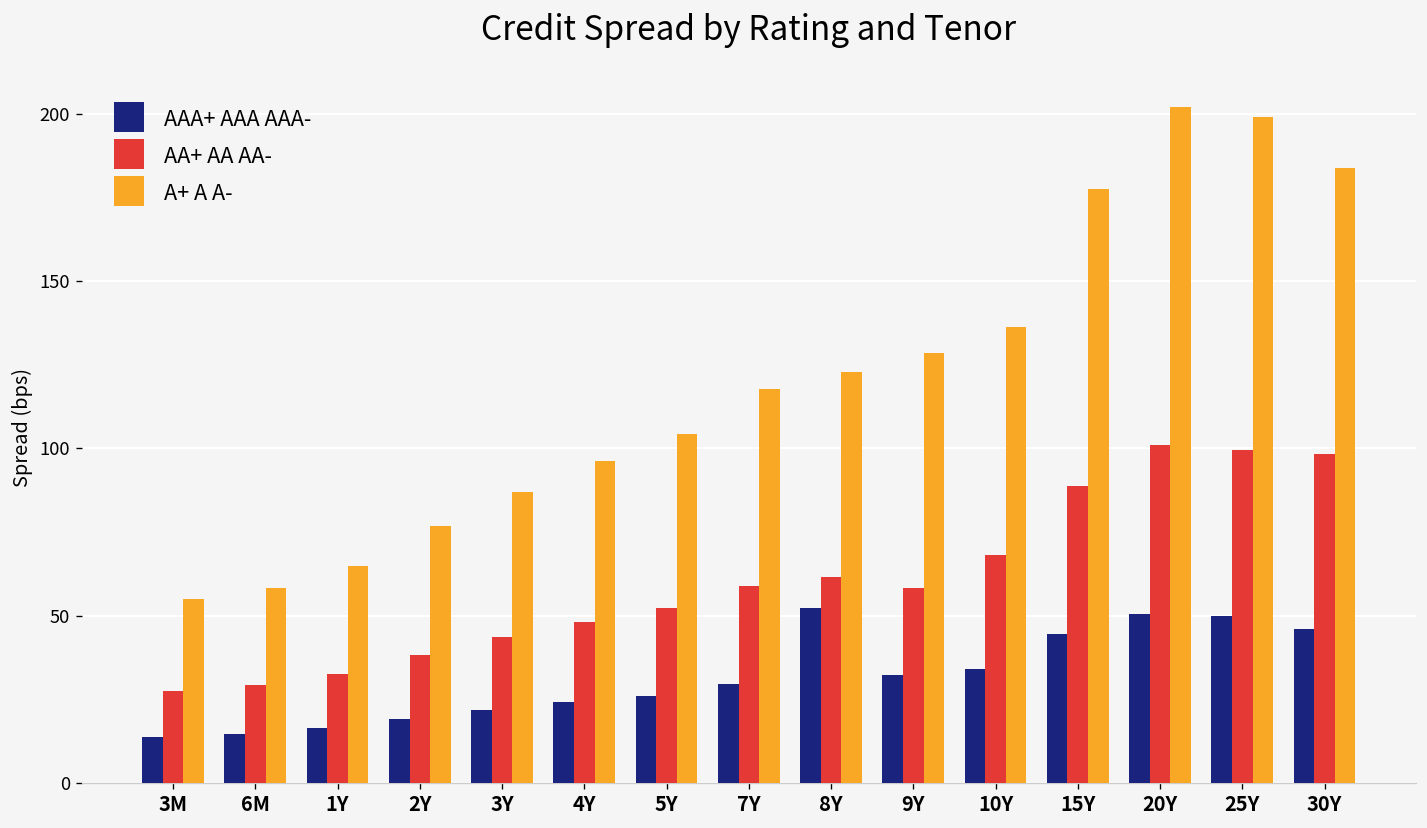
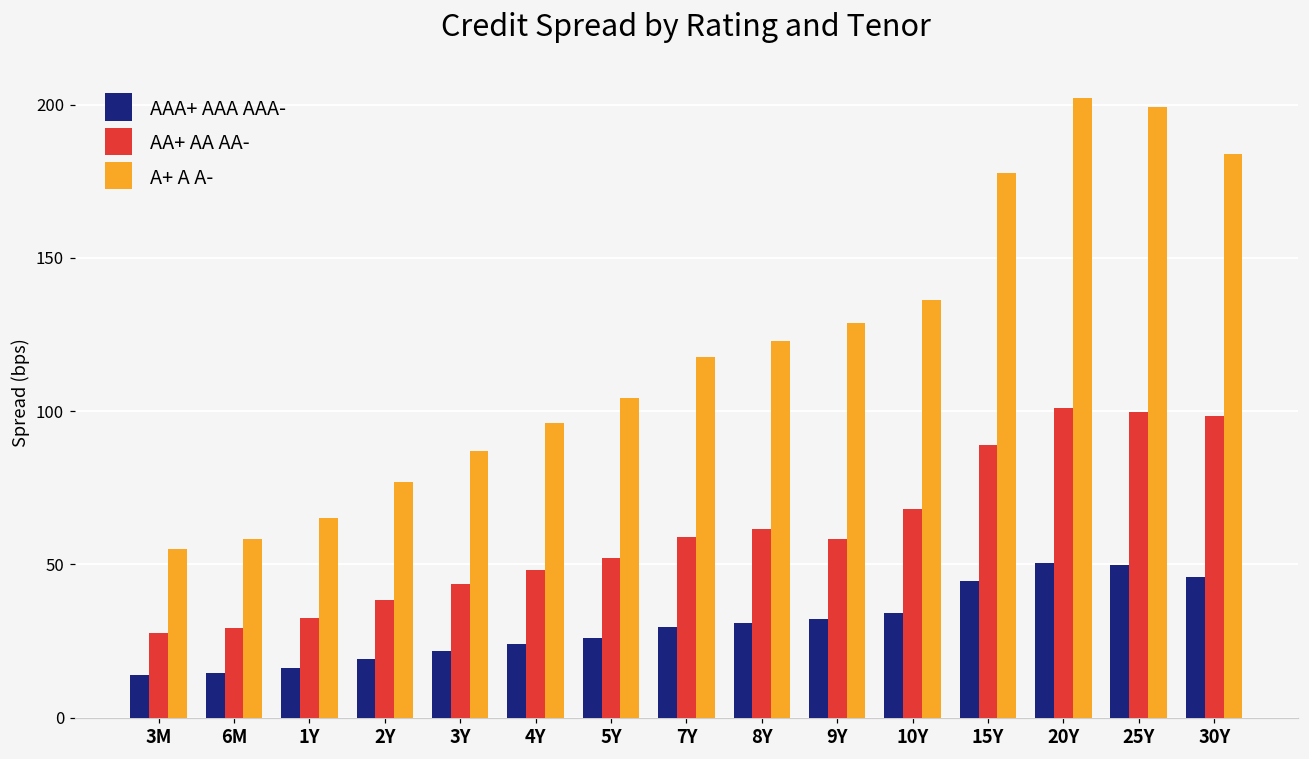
AAA+ AAA AAA-, 8Y: 52 -> 31
